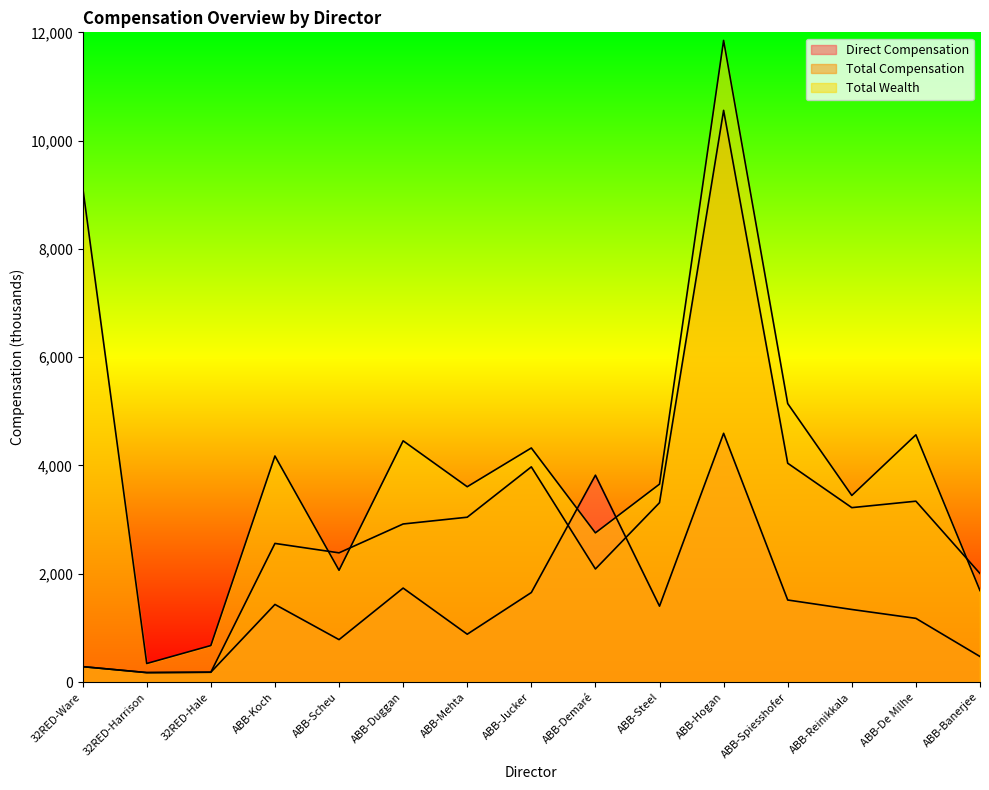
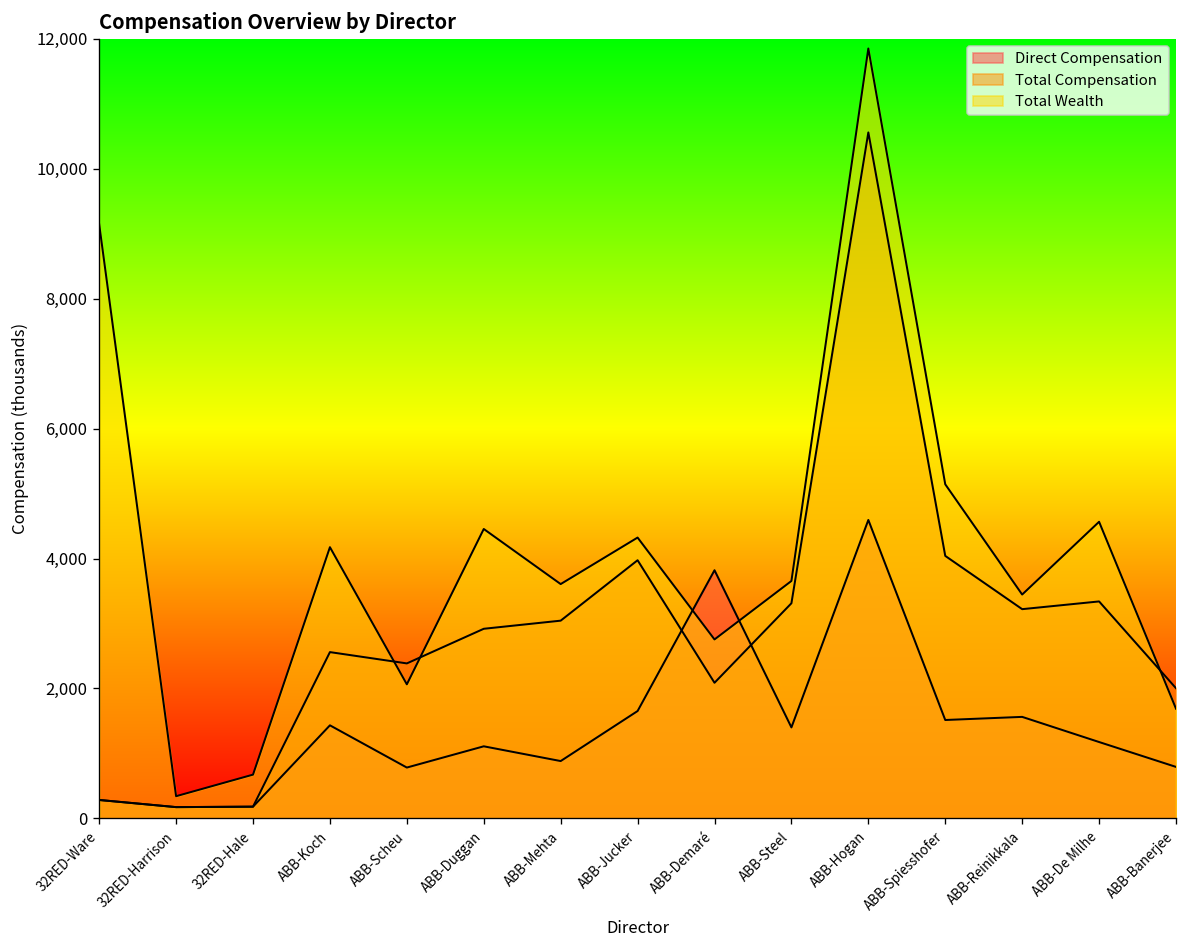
Direct Compensation, ABB-Duggan: 1,700 -> 1,100
Direct Compensation, ABB-Reinikkala: 1,300 -> 1,600
Direct Compensation, ABB-Banerjee: 500 -> 800
